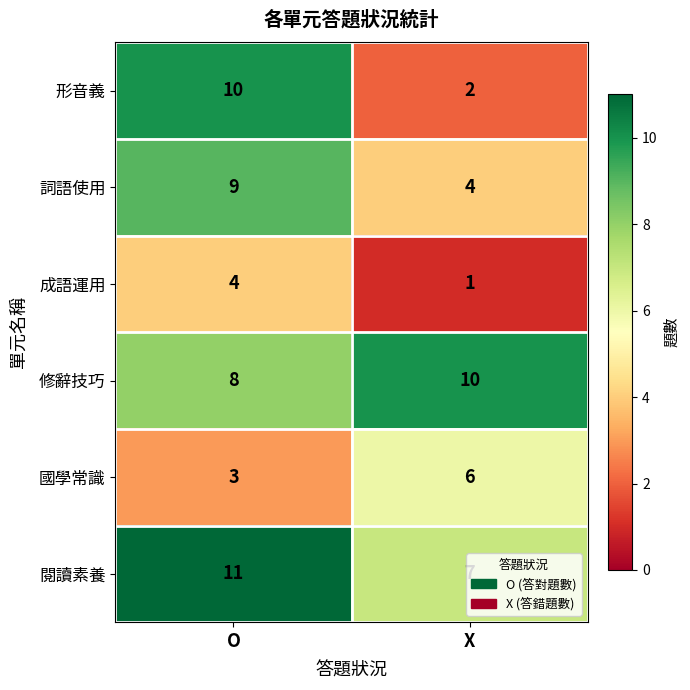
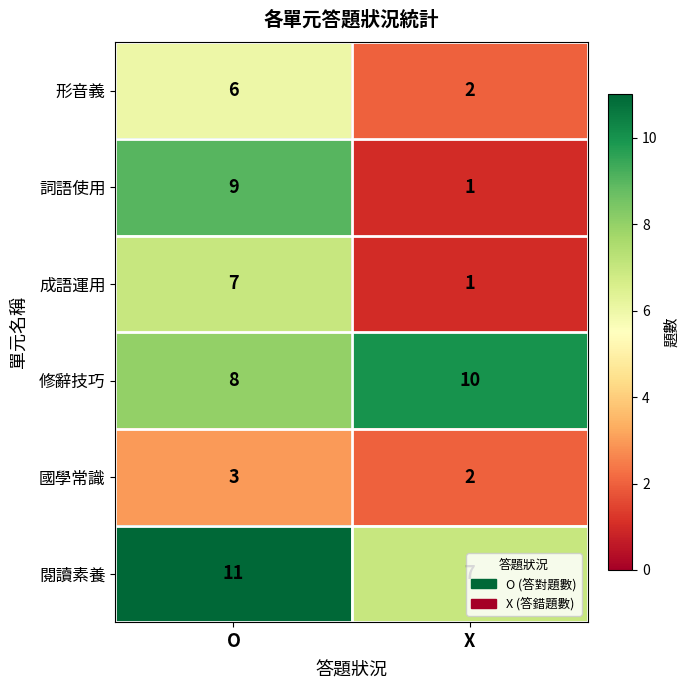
形音義, O: 10 -> 6
詞語使用, X: 4 -> 1
成語運用, O: 4 -> 7
國學常識, X: 6 -> 2
